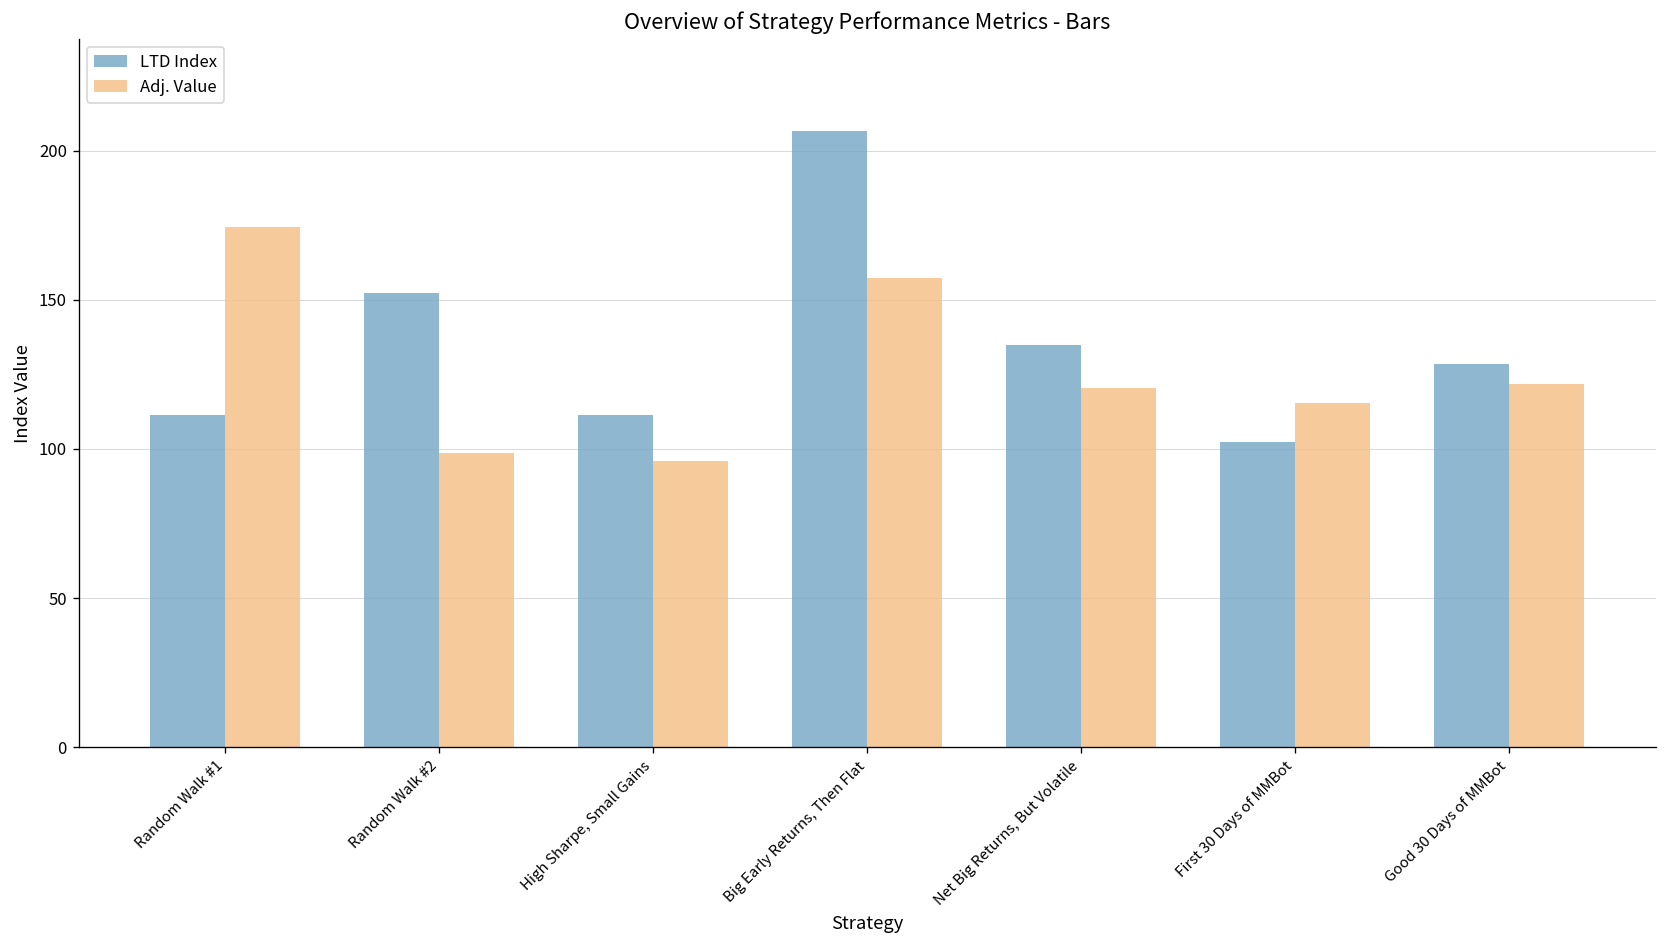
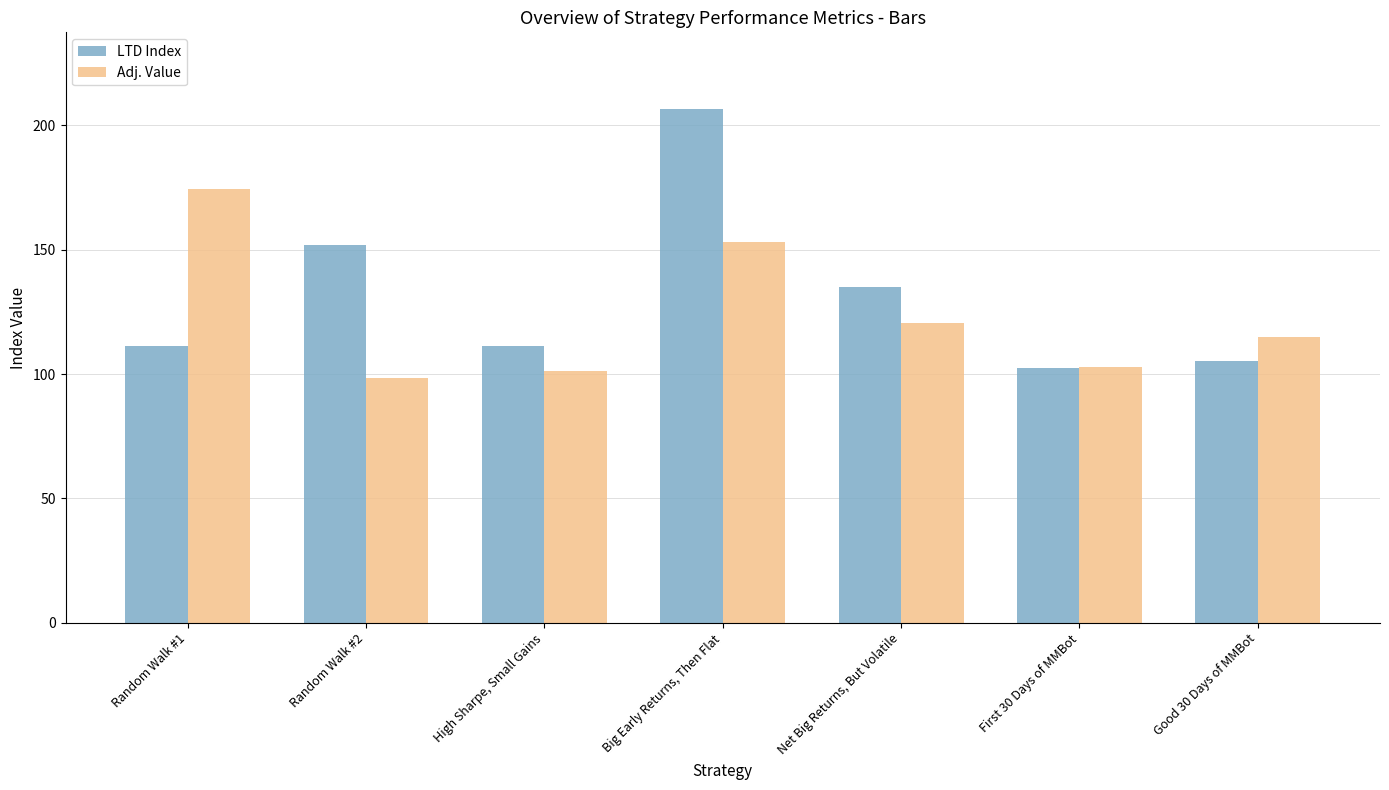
Adj. Value, High Sharpe, Small Gains: 96 -> 101
Adj. Value, Big Early Returns, Then Flat: 157 -> 153
Adj. Value, First 30 Days of MMBot: 116 -> 103
LTD Index, Good 30 Days of MMBot: 128 -> 105
Adj. Value, Good 30 Days of MMBot: 122 -> 115
